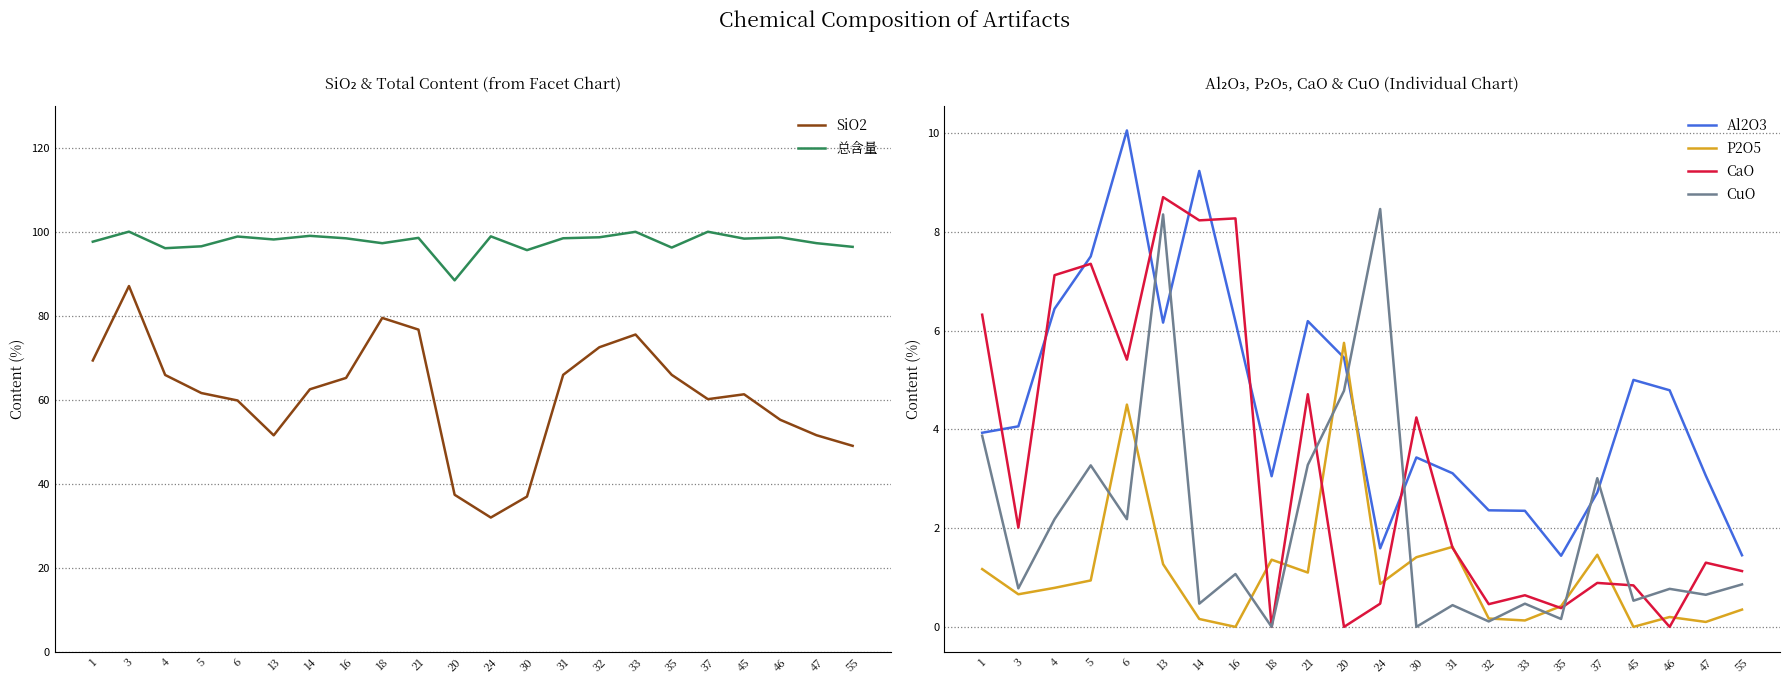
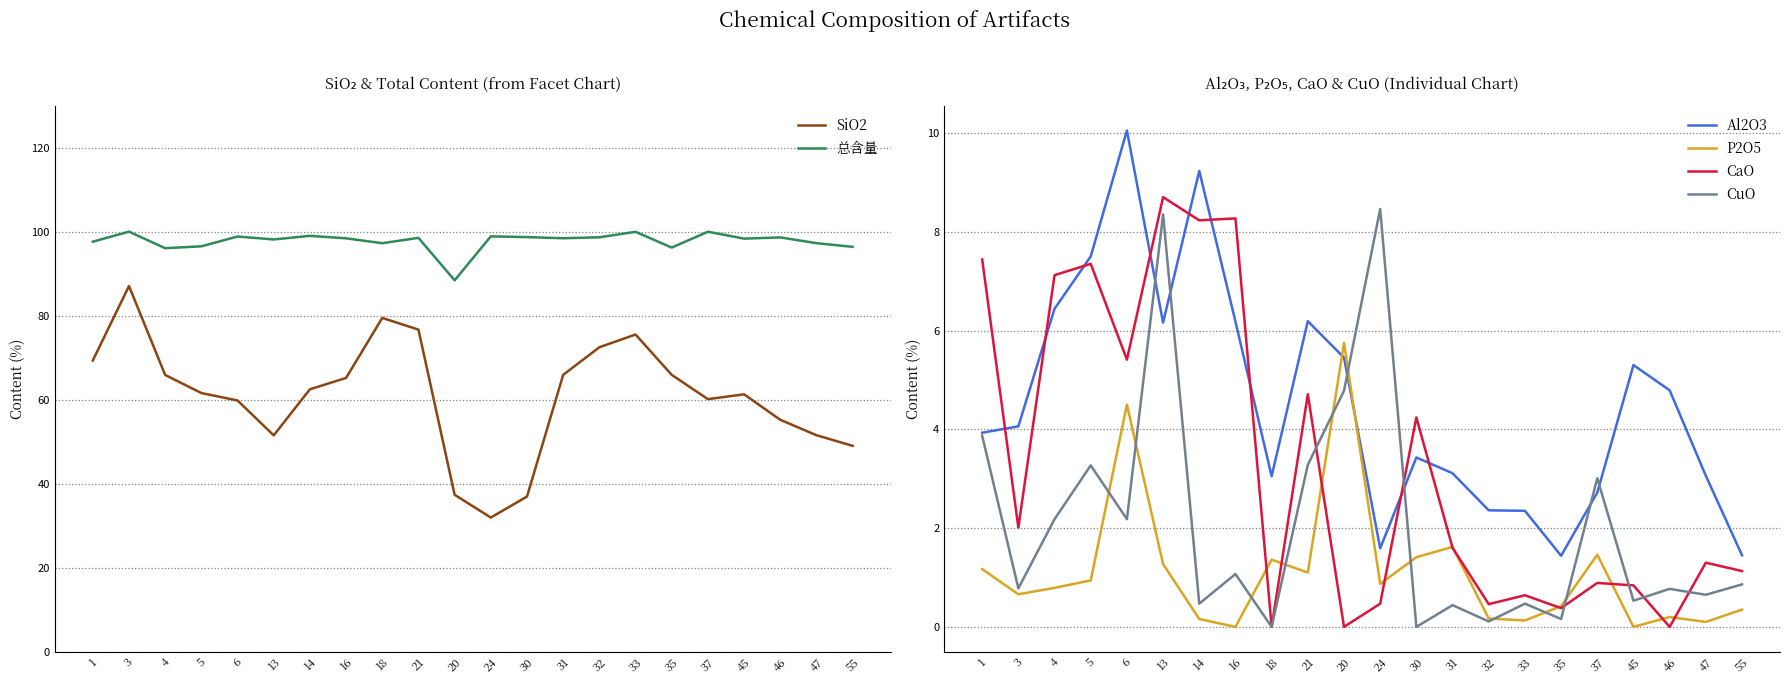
SiO₂ & Total Content (from Facet Chart), 总含量, 30: 96 -> 99
Al₂O₃, P₂O₅, CaO & CuO (Individual Chart), CaO, 1: 6.3 -> 7.4
Al₂O₃, P₂O₅, CaO & CuO (Individual Chart), Al2O3, 45: 5.0 -> 5.3
